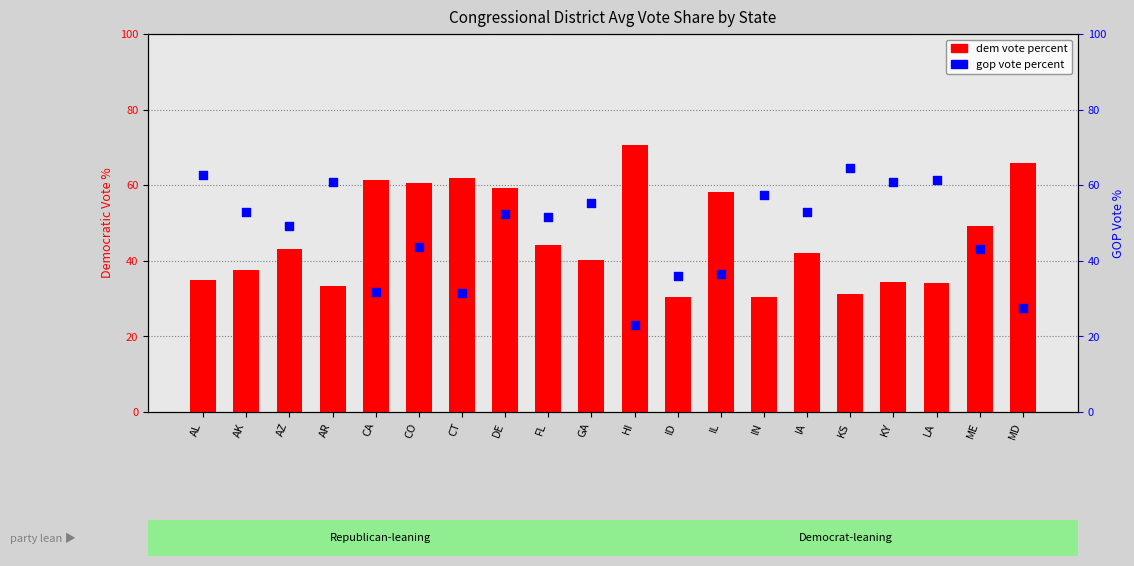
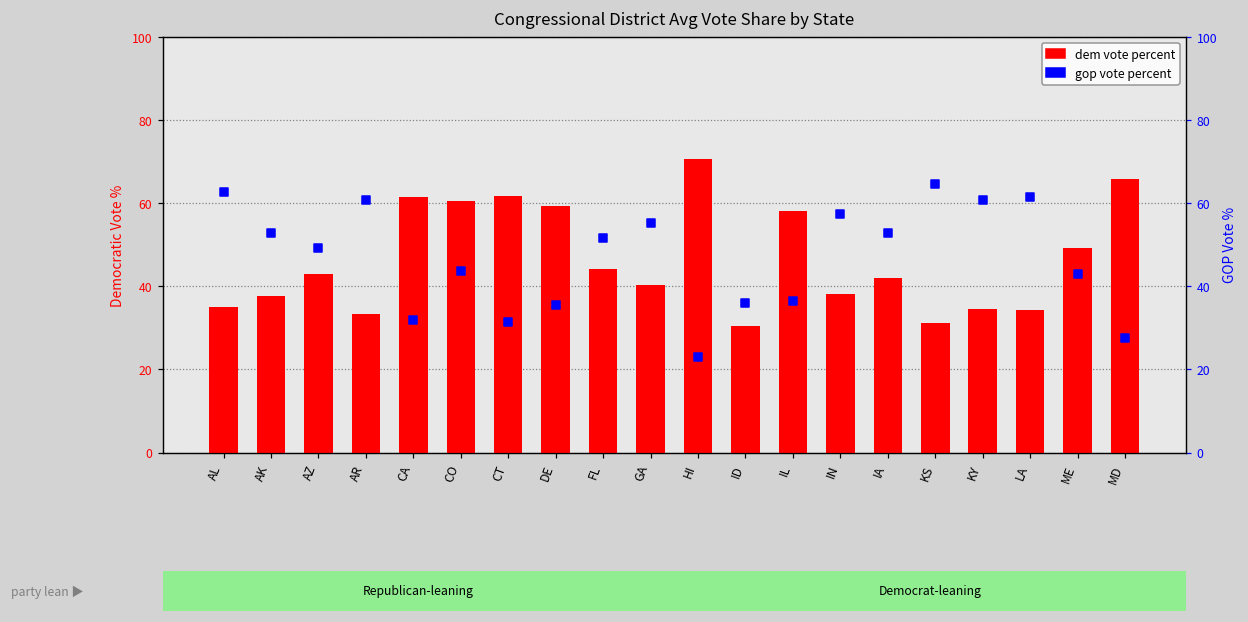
dem vote percent, IN: 30 -> 38
gop vote percent, DE: 53 -> 35
